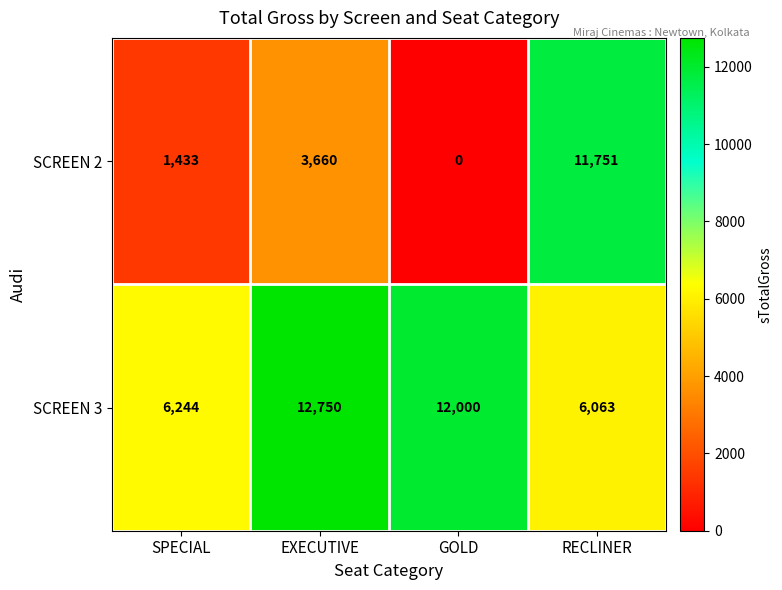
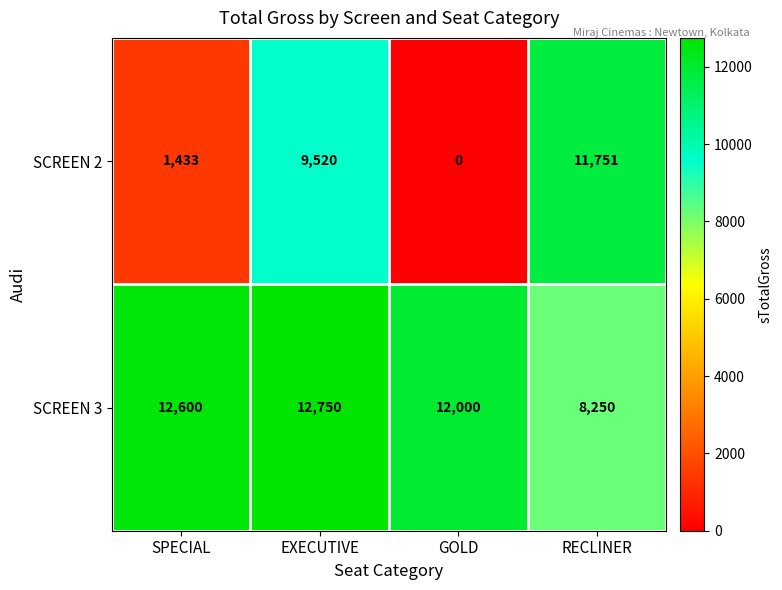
SCREEN 2, EXECUTIVE: 3,660 -> 9,520
SCREEN 3, SPECIAL: 6,244 -> 12,600
SCREEN 3, RECLINER: 6,063 -> 8,250
